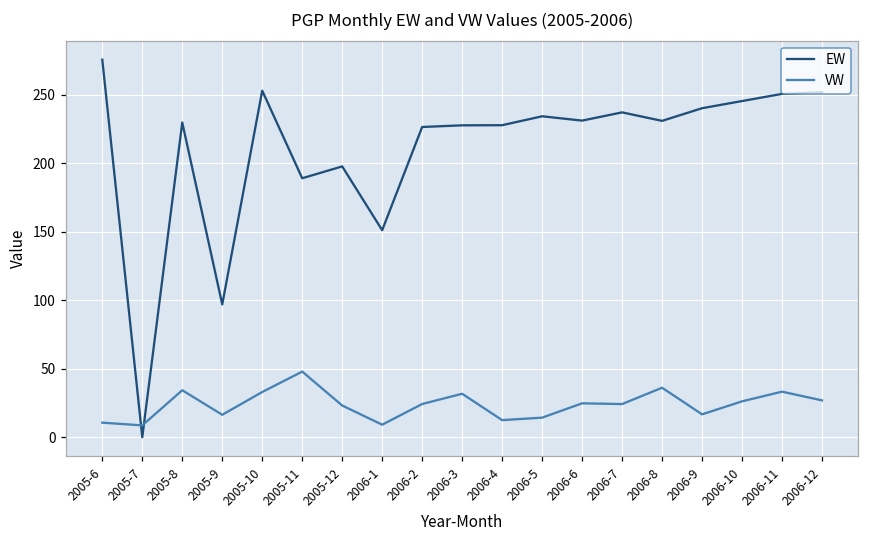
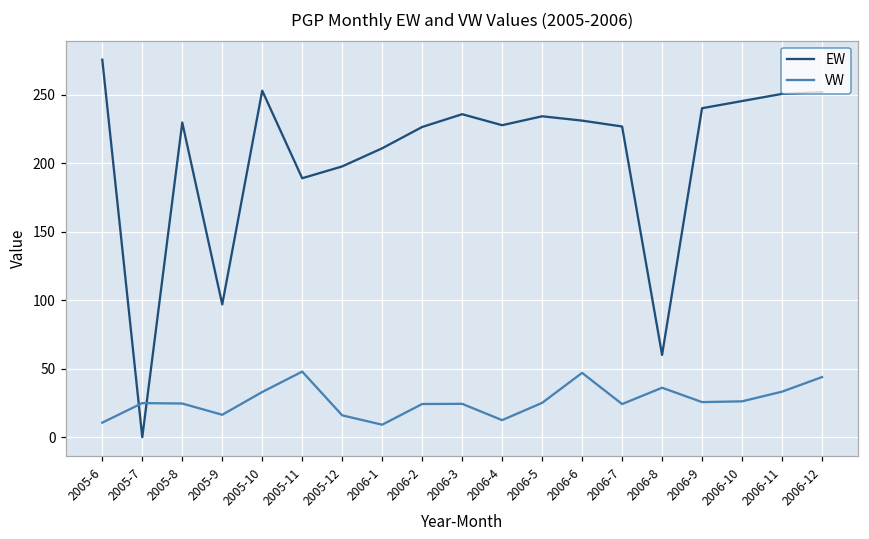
VW, 2005-7: 9 -> 25
VW, 2005-8: 34 -> 25
VW, 2005-12: 23 -> 16
EW, 2006-1: 151 -> 211
EW, 2006-3: 228 -> 236
VW, 2006-3: 32 -> 24
VW, 2006-5: 14 -> 25
VW, 2006-6: 25 -> 47
EW, 2006-7: 237 -> 227
EW, 2006-8: 231 -> 60
VW, 2006-9: 17 -> 26
VW, 2006-12: 27 -> 44
